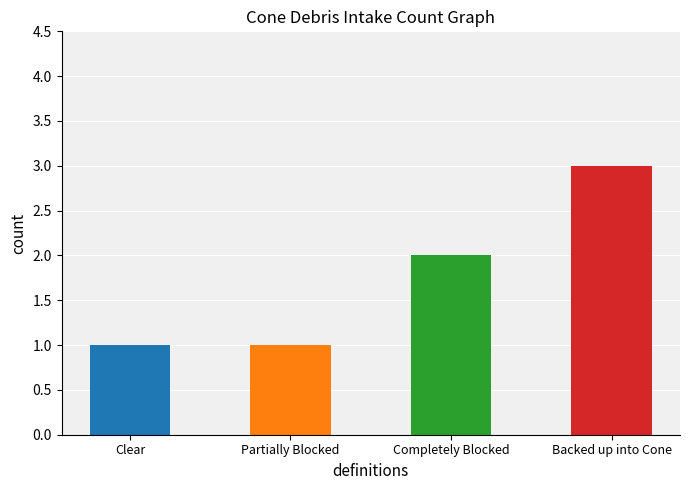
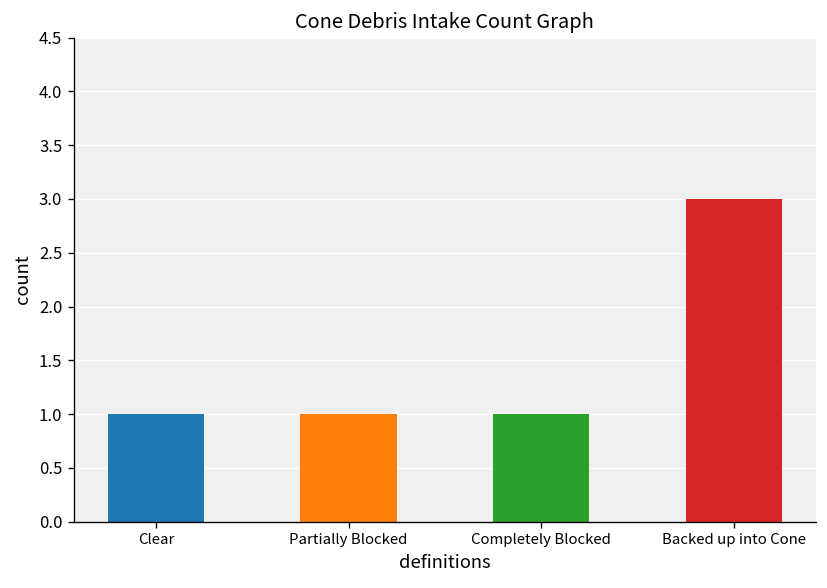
Completely Blocked: 2 -> 1
